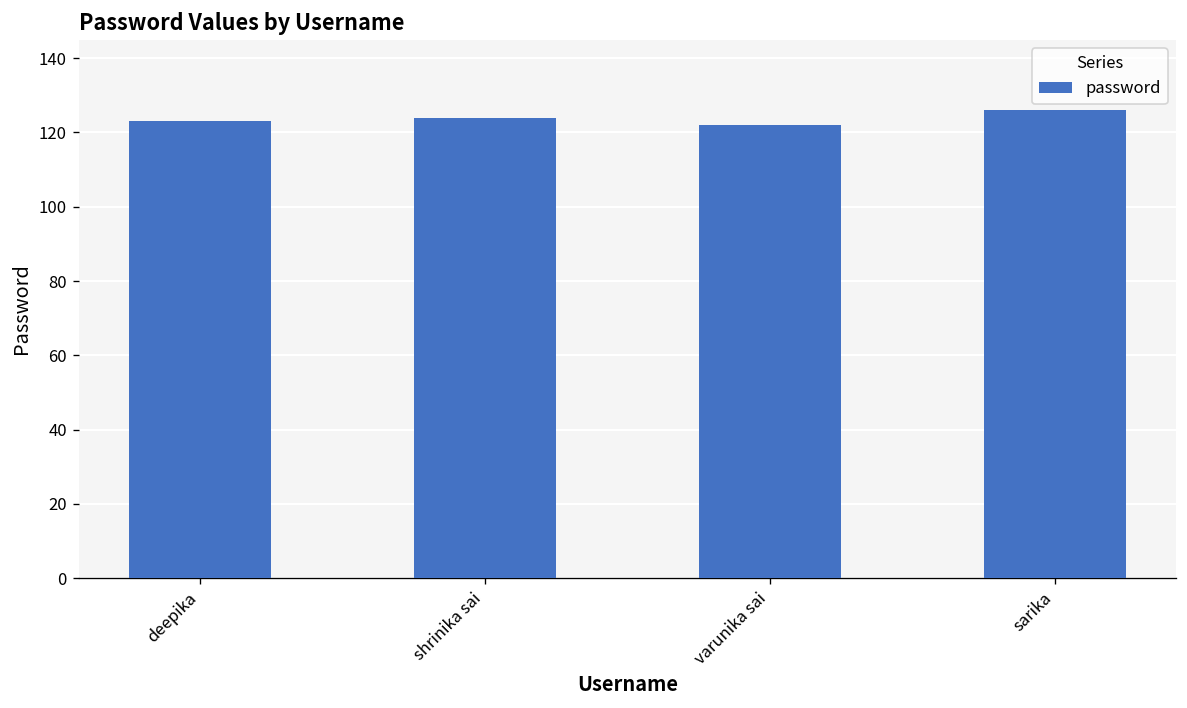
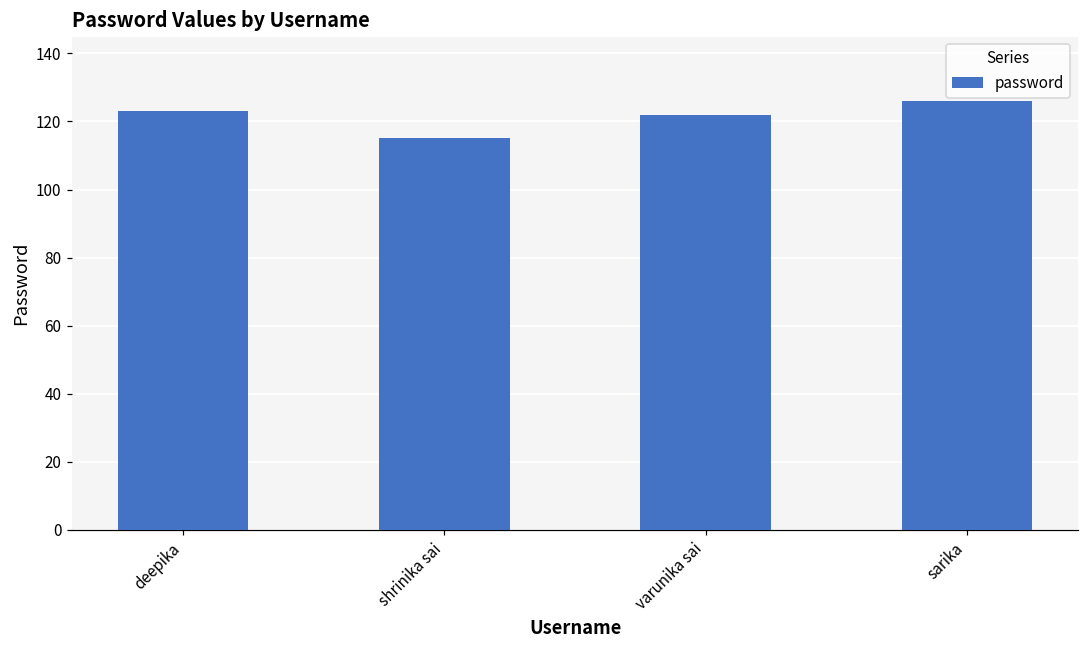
shrinika sai: 124 -> 115
